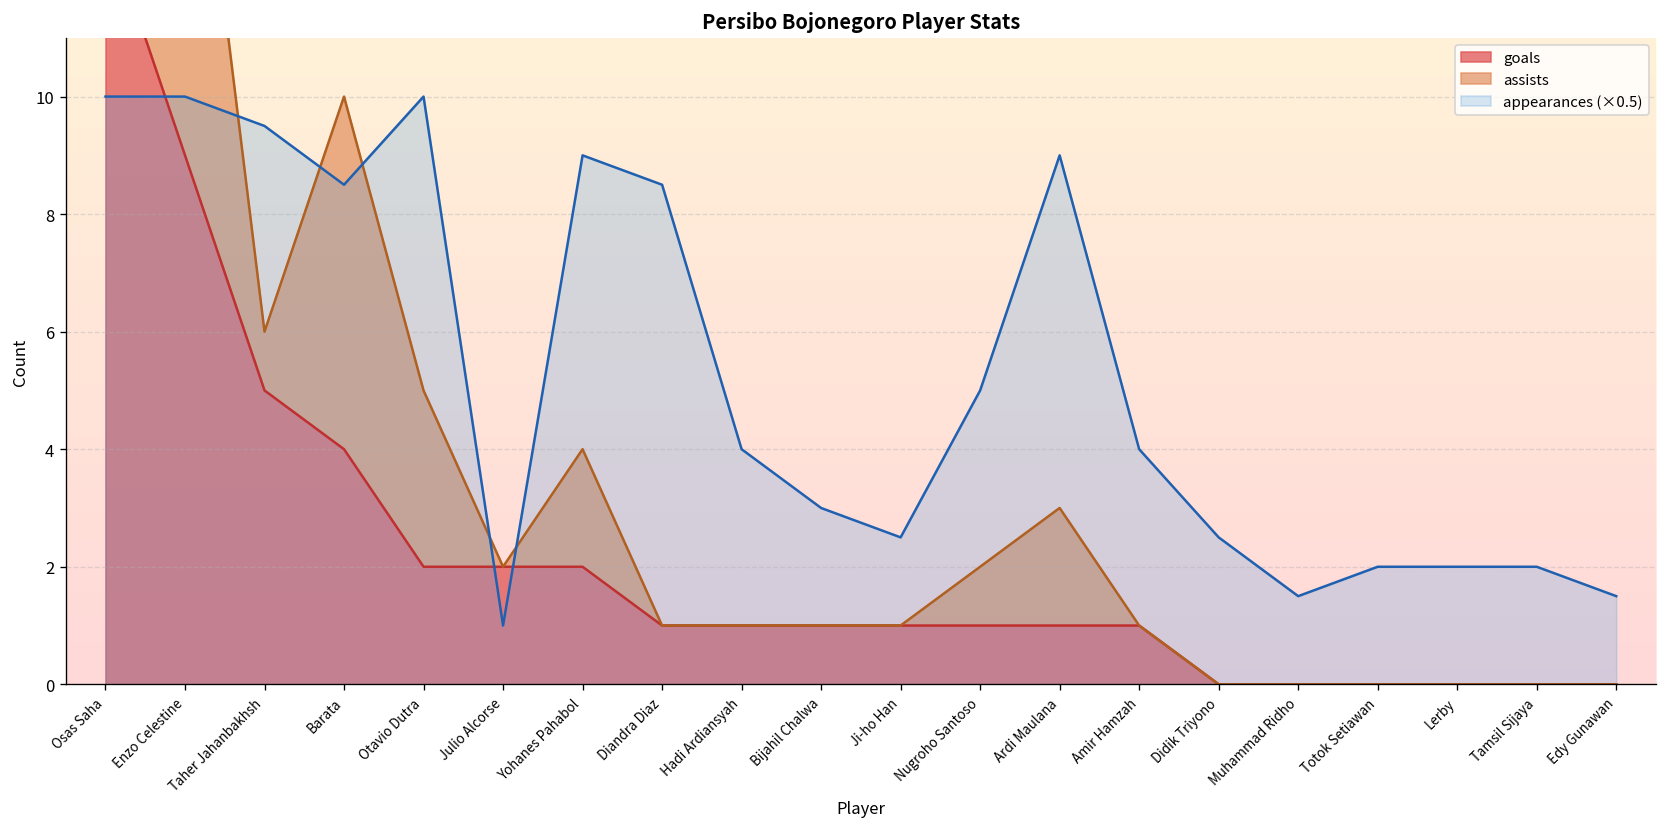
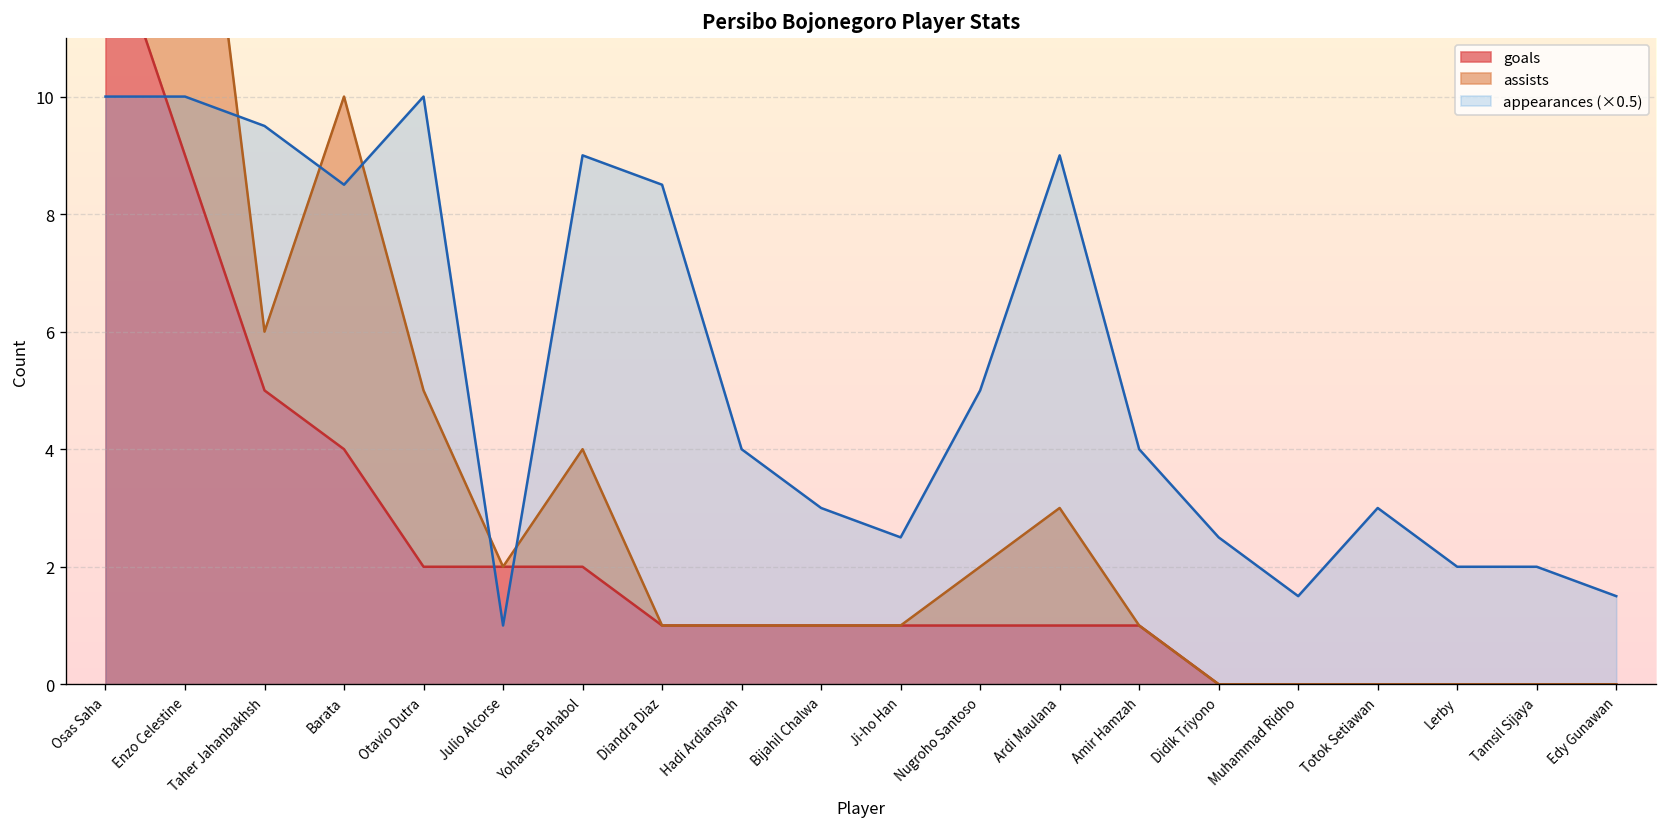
appearances (×0.5), Totok Setiawan: 2.0 -> 3.0
